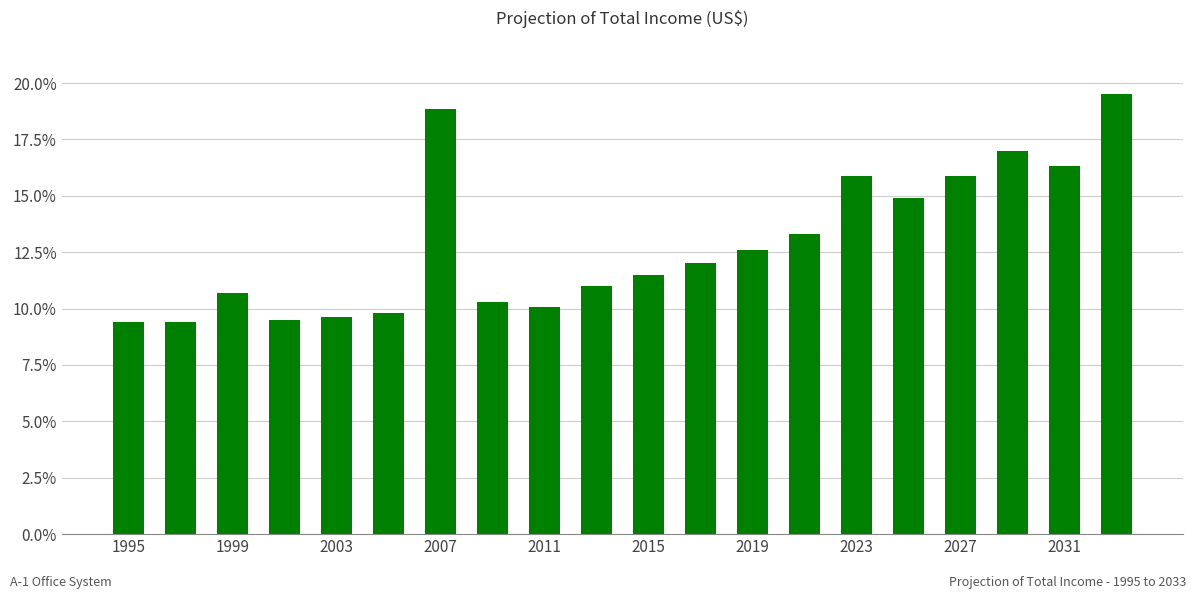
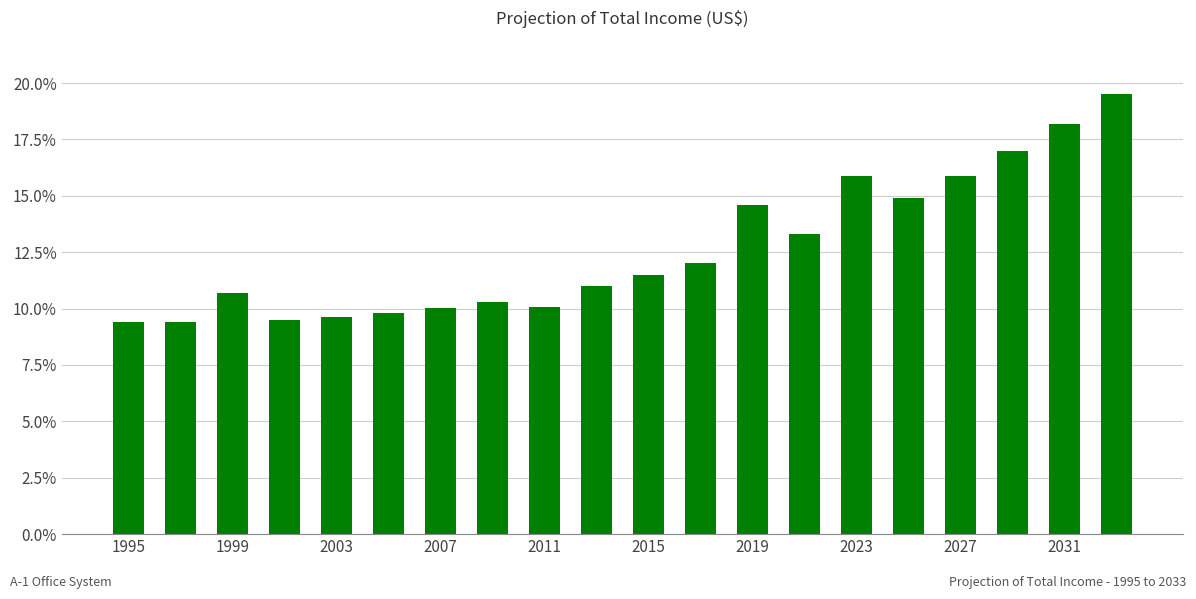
2007: 18.9% -> 10.0%
2019: 12.6% -> 14.6%
2031: 16.3% -> 18.2%
